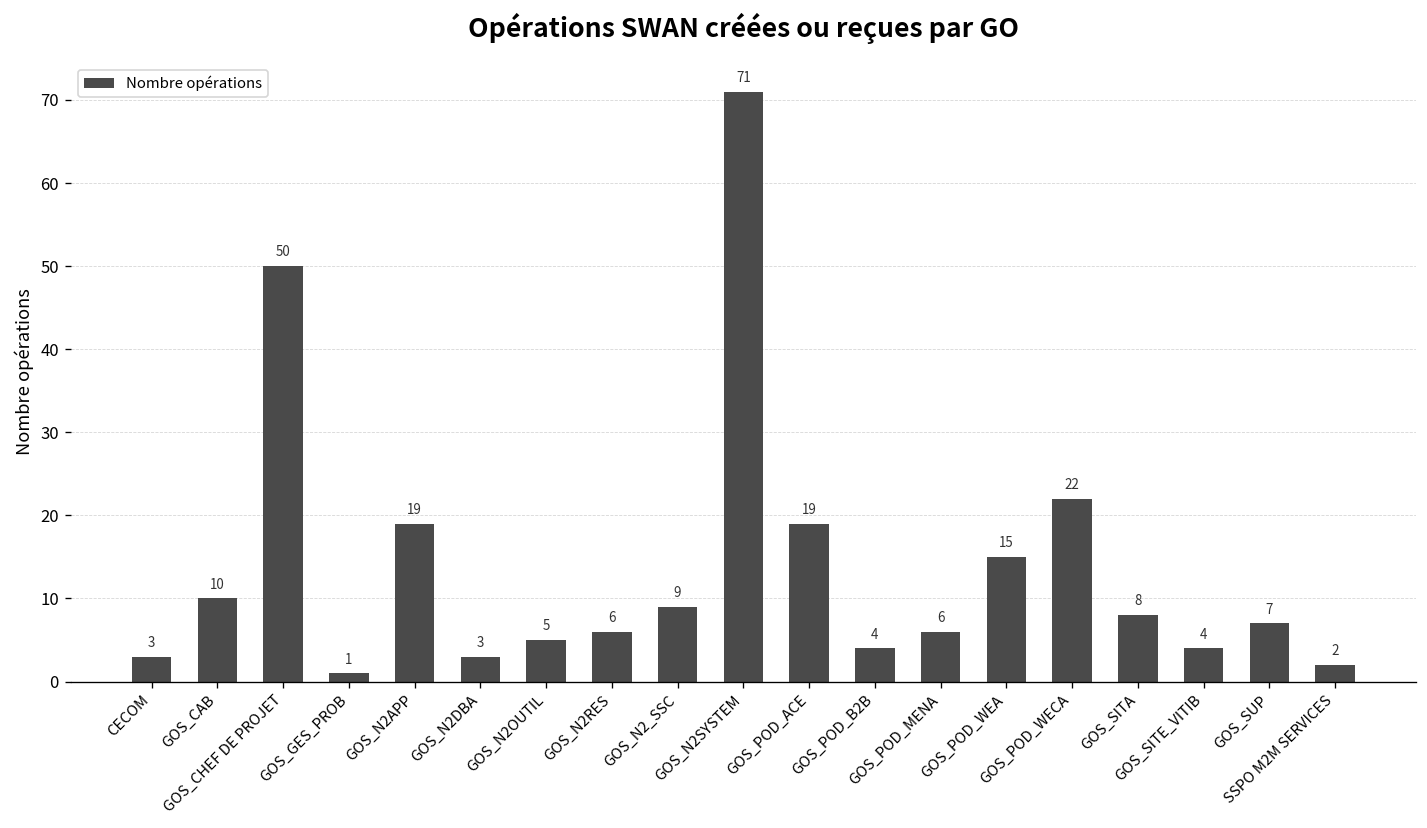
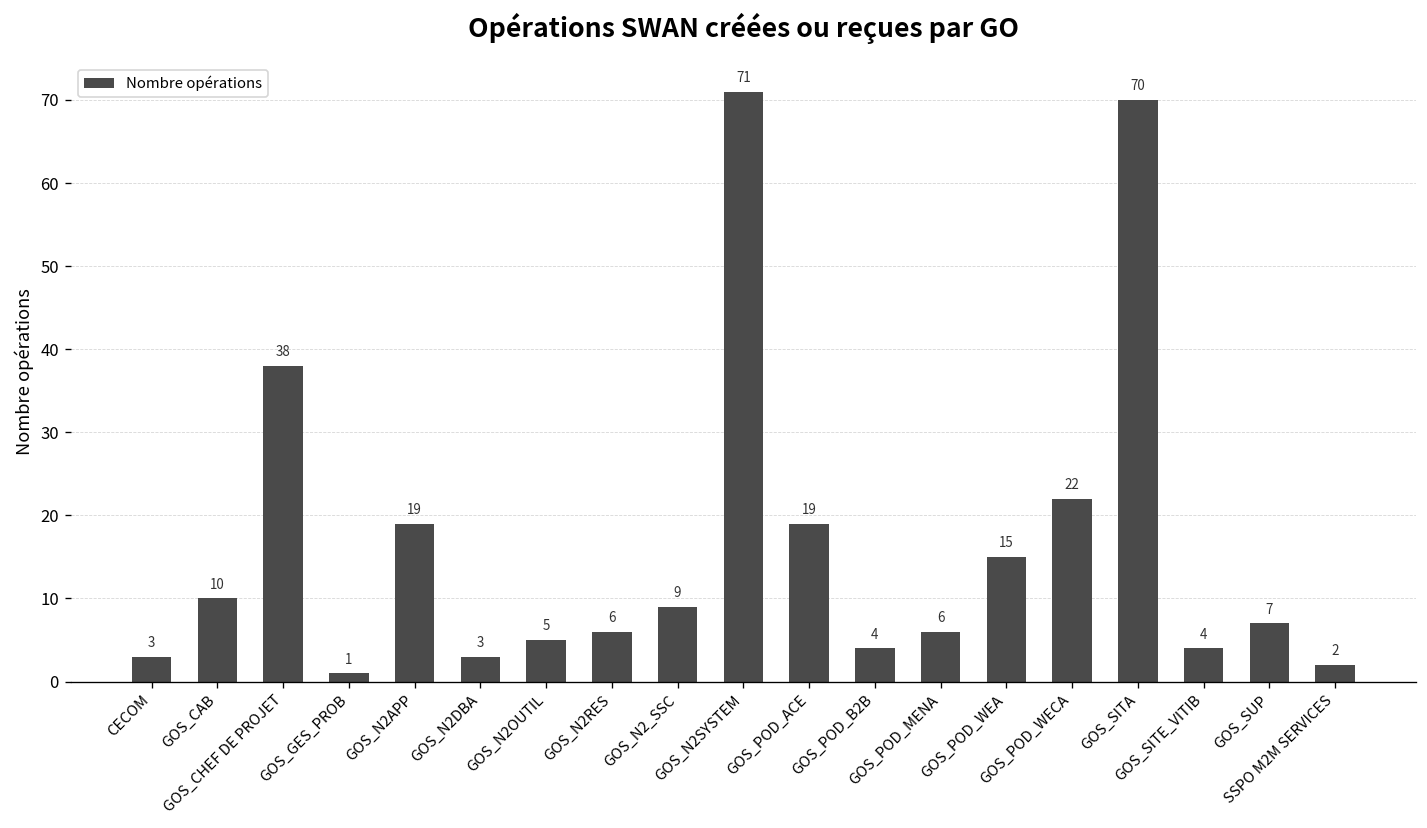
GOS_CHEF DE PROJET: 50 -> 38
GOS_SITA: 8 -> 70
